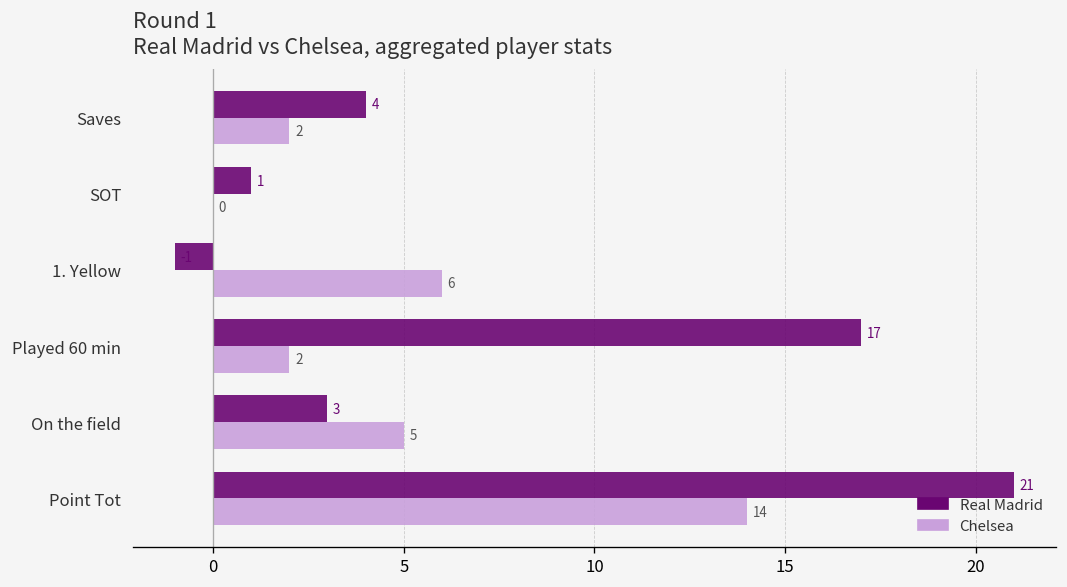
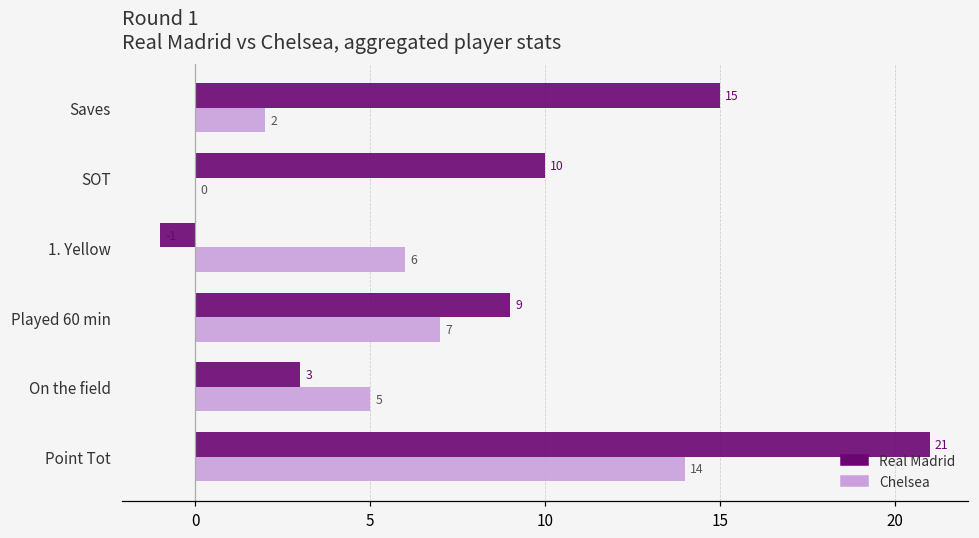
Real Madrid, Saves: 4 -> 15
Real Madrid, SOT: 1 -> 10
Real Madrid, Played 60 min: 17 -> 9
Chelsea, Played 60 min: 2 -> 7
